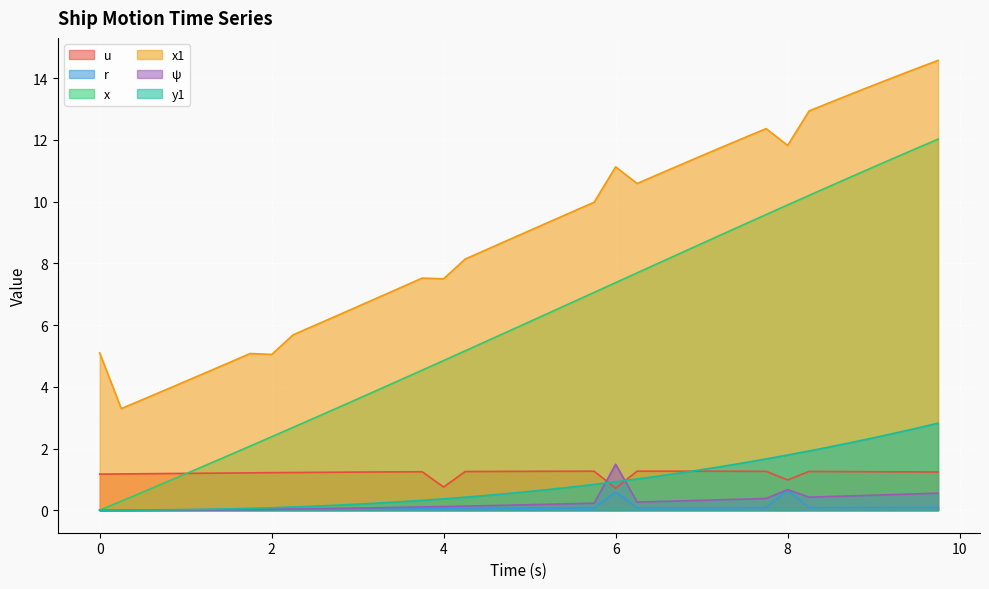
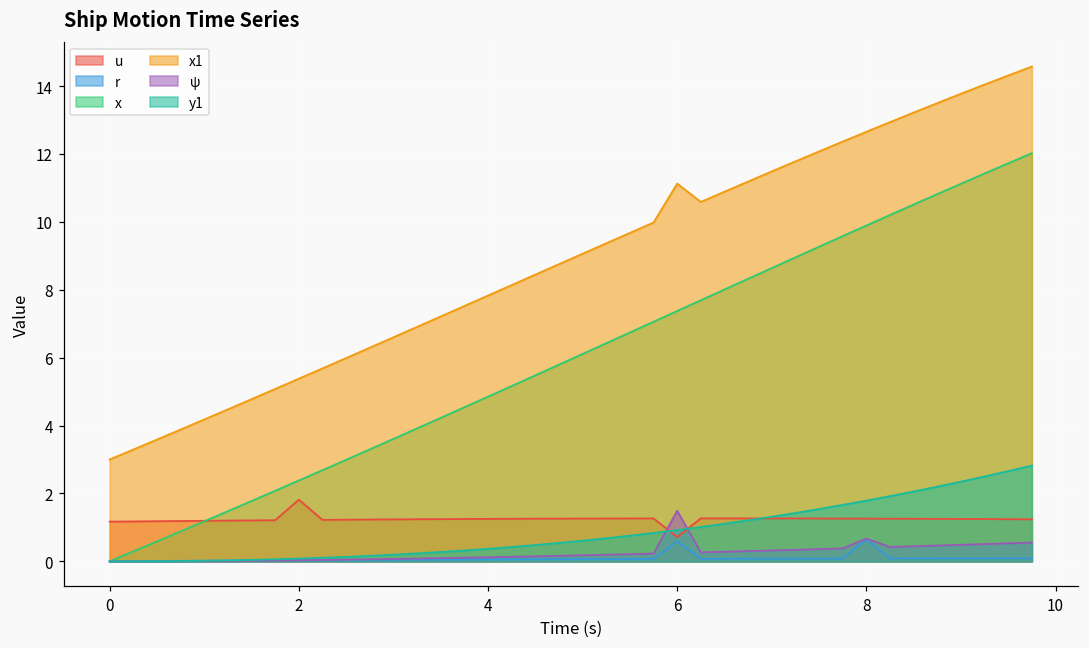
x1, 0: 5.1 -> 3.0
u, 2: 1.2 -> 1.8
x1, 2: 5.0 -> 5.4
u, 4: 0.8 -> 1.3
x1, 4: 7.5 -> 7.8
u, 8: 1.0 -> 1.3
x1, 8: 11.8 -> 12.7
